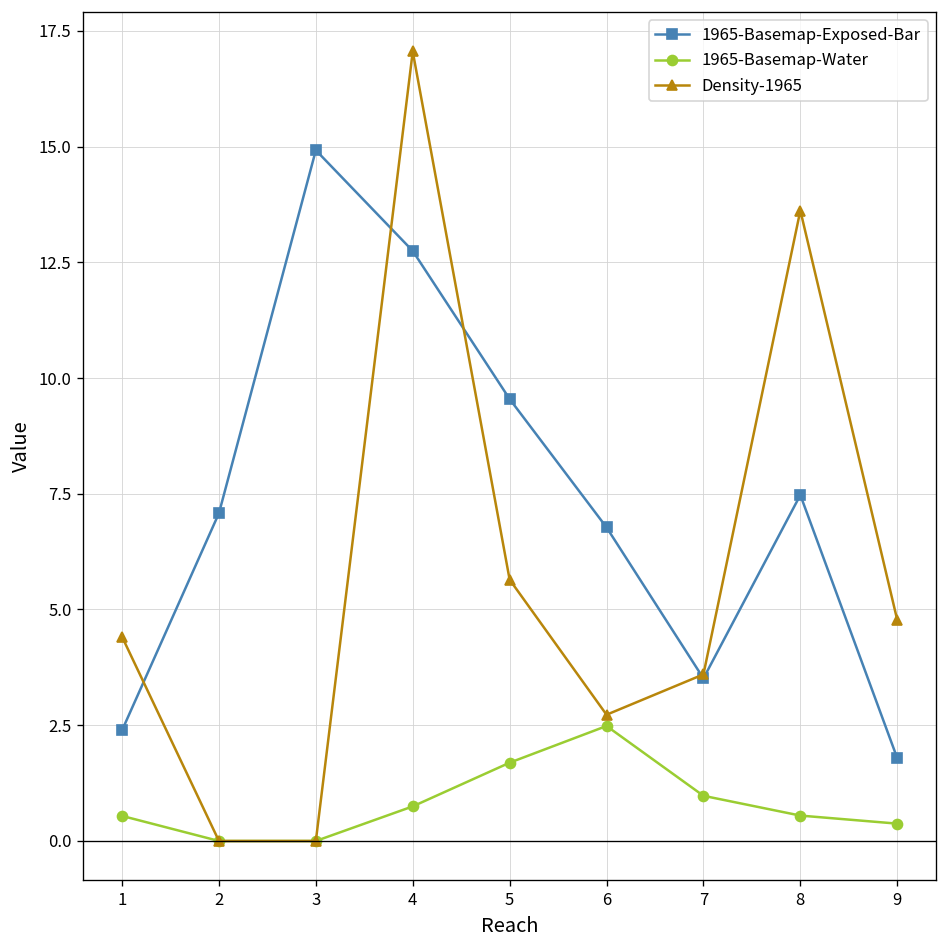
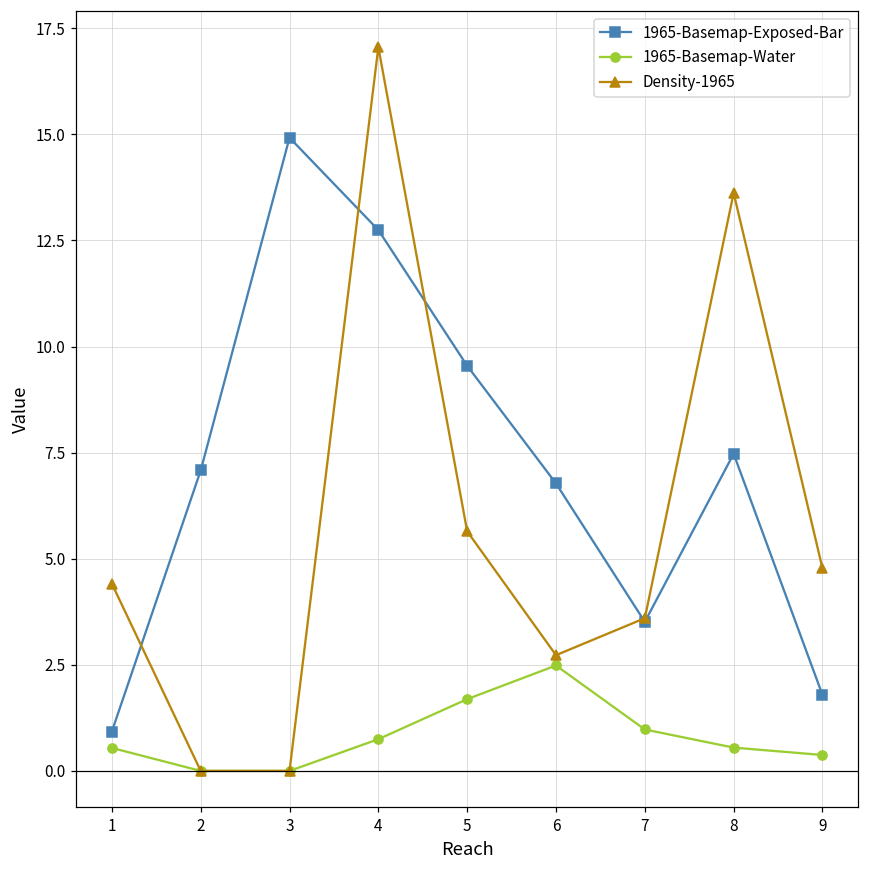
1965-Basemap-Exposed-Bar, 1: 2.4 -> 0.9
